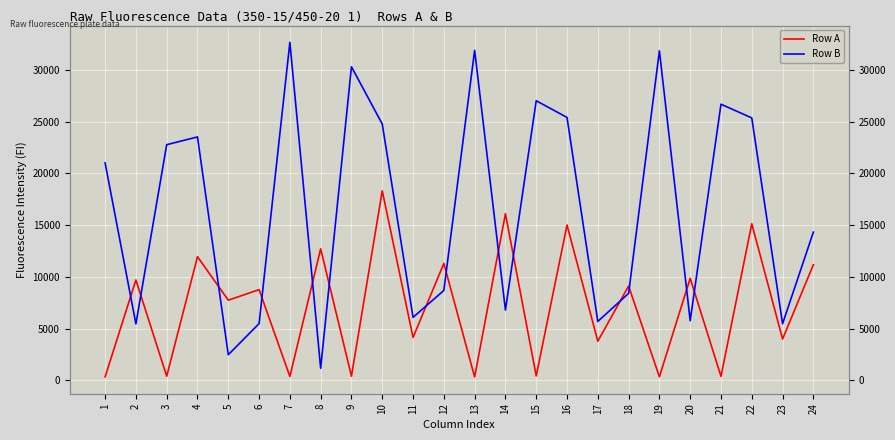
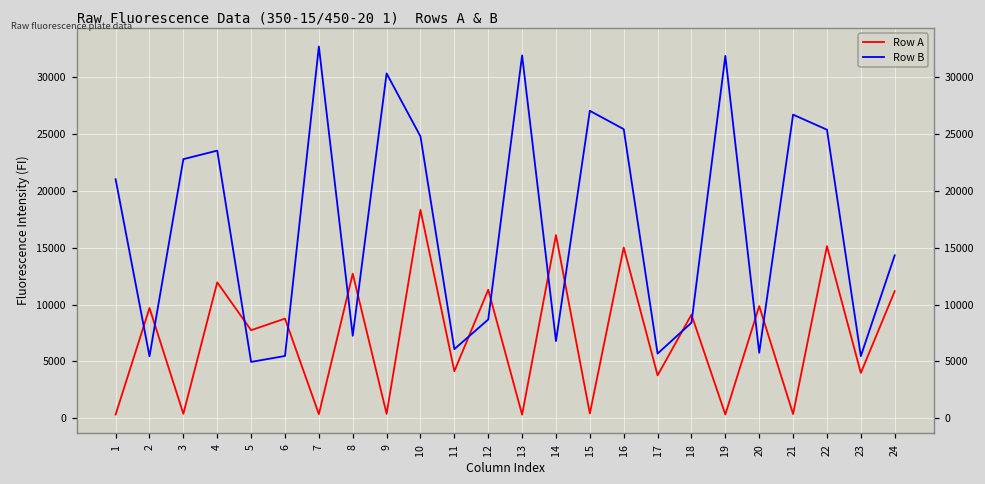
Row B, 5: 2500 -> 5000
Row B, 8: 1200 -> 7300
